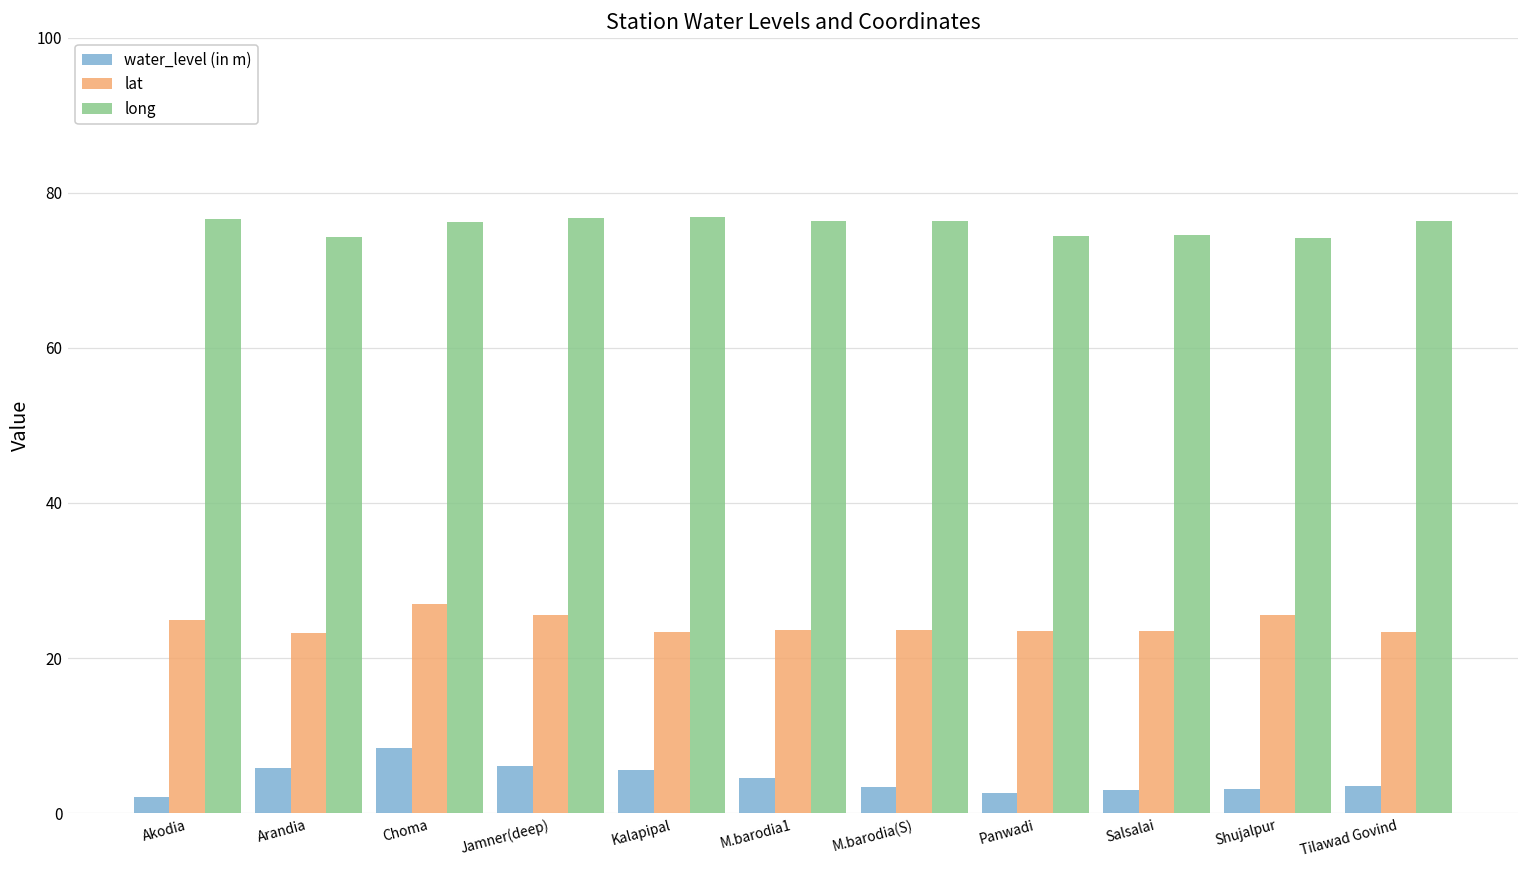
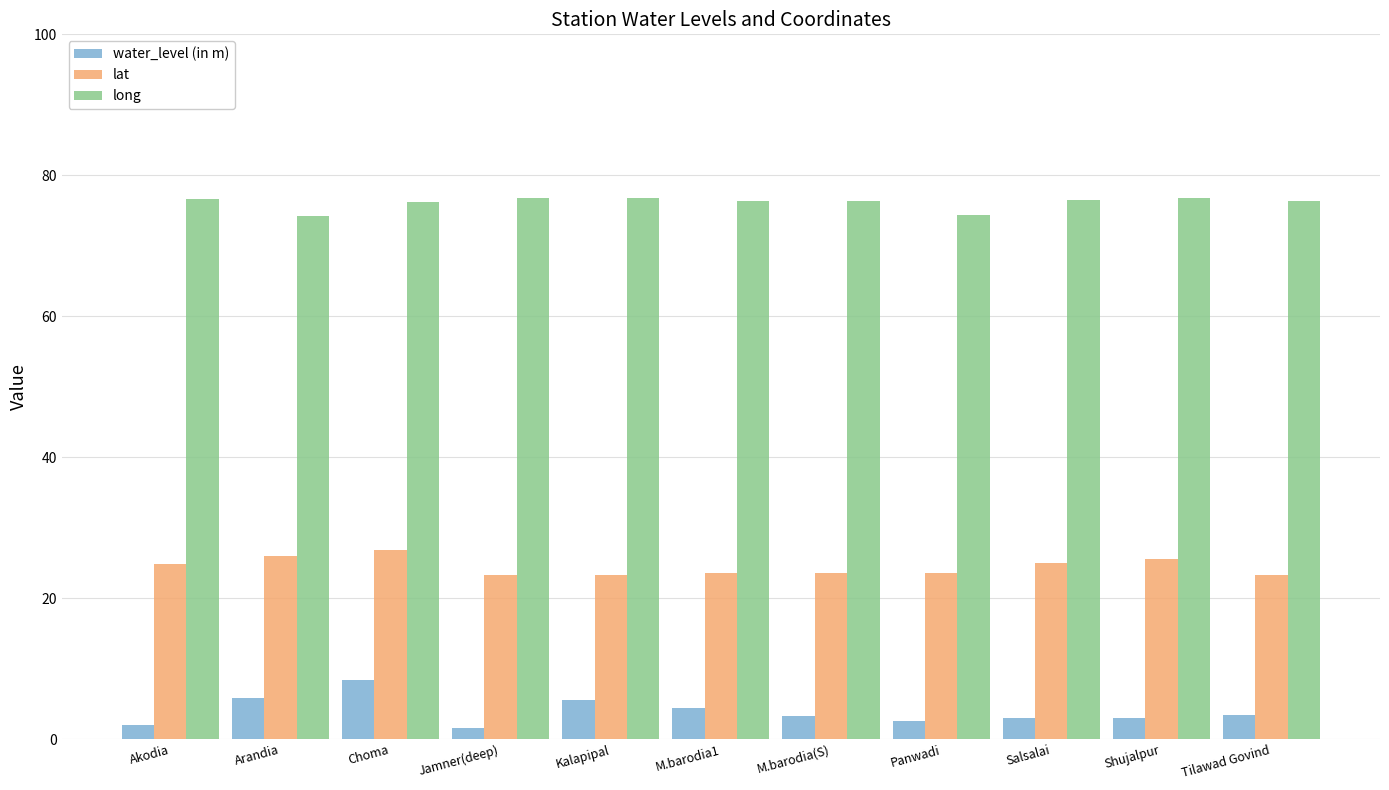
lat, Arandia: 23 -> 26
water_level (in m), Jamner(deep): 6 -> 2
lat, Jamner(deep): 26 -> 23
lat, Salsalai: 23 -> 25
long, Salsalai: 75 -> 77
long, Shujalpur: 74 -> 77
